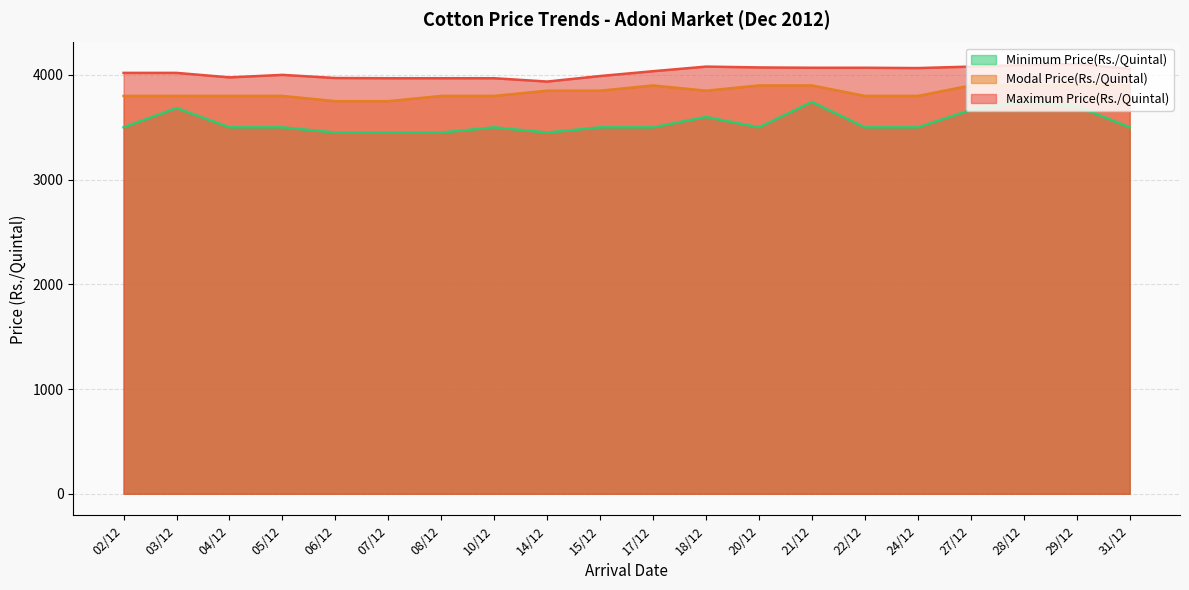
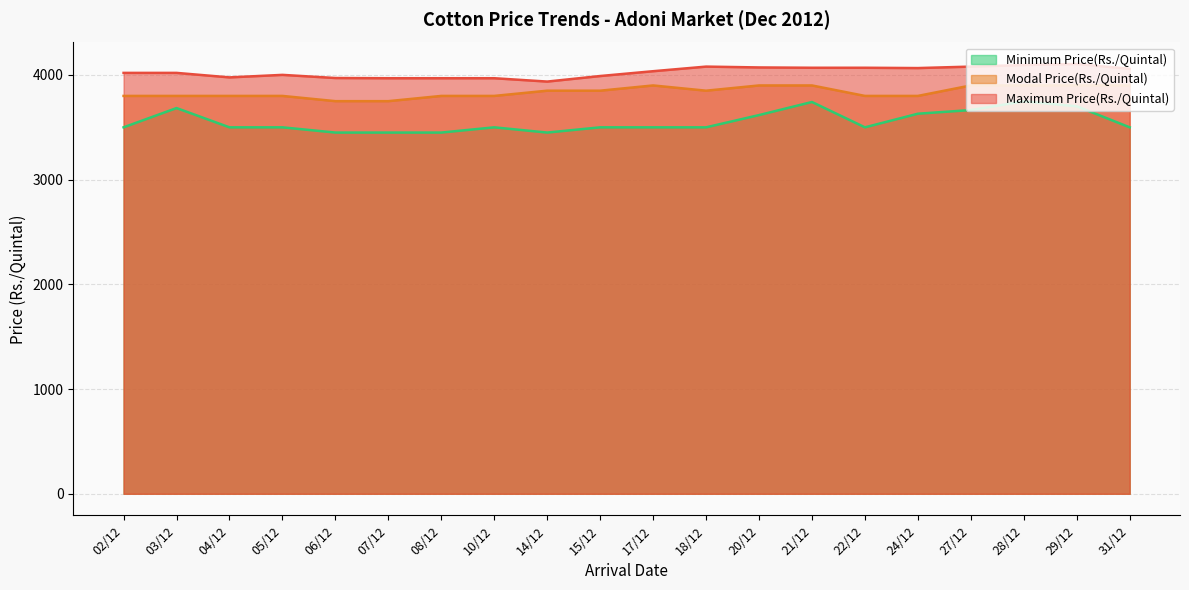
Minimum Price(Rs./Quintal), 18/12: 3600 -> 3500
Minimum Price(Rs./Quintal), 20/12: 3500 -> 3620
Minimum Price(Rs./Quintal), 24/12: 3500 -> 3630
